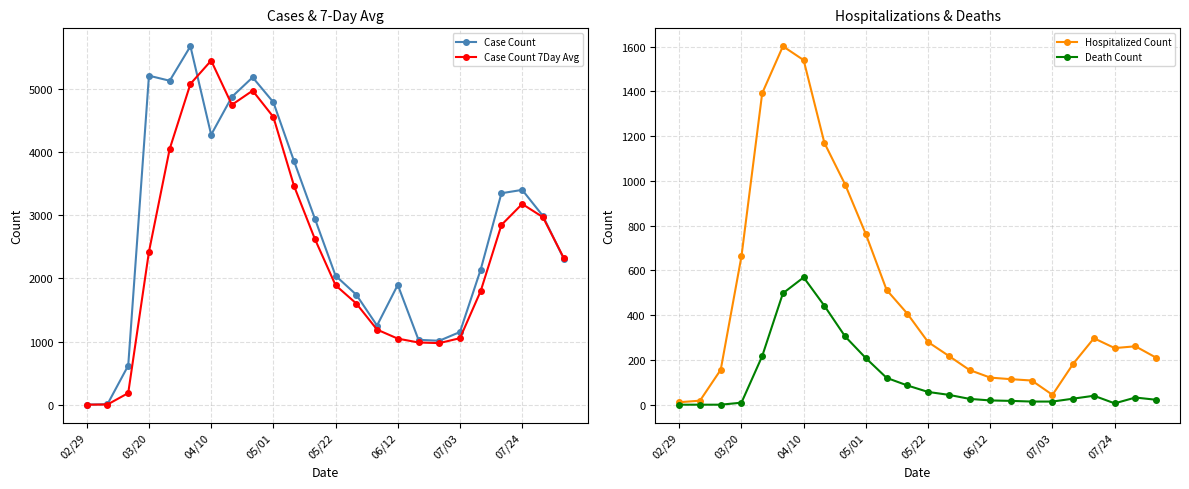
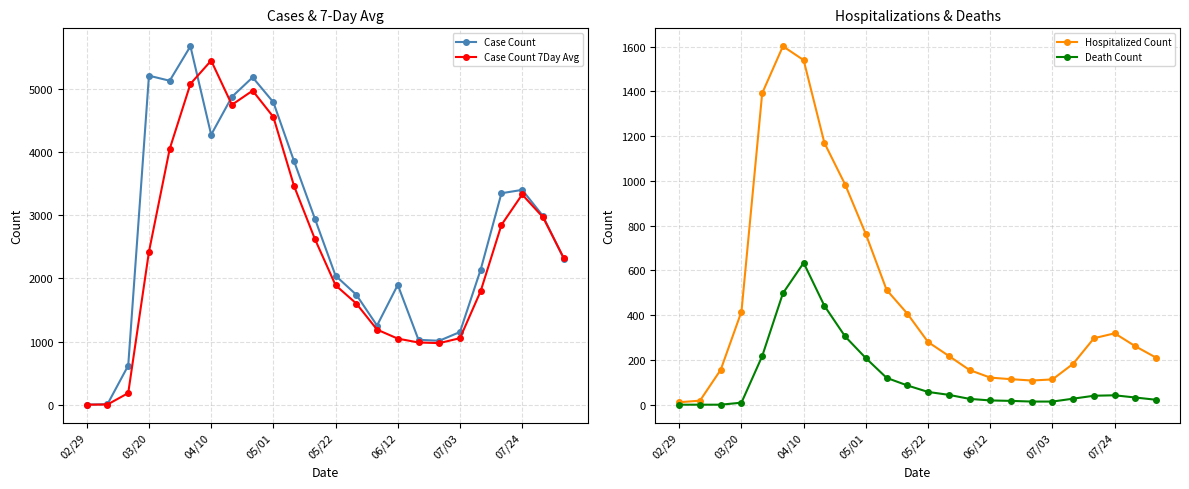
Cases & 7-Day Avg, Case Count 7Day Avg, 07/24: 3200 -> 3300
Hospitalizations & Deaths, Hospitalized Count, 03/20: 660 -> 420
Hospitalizations & Deaths, Death Count, 04/10: 570 -> 630
Hospitalizations & Deaths, Hospitalized Count, 07/03: 40 -> 110
Hospitalizations & Deaths, Hospitalized Count, 07/24: 250 -> 320
Hospitalizations & Deaths, Death Count, 07/24: 10 -> 40
